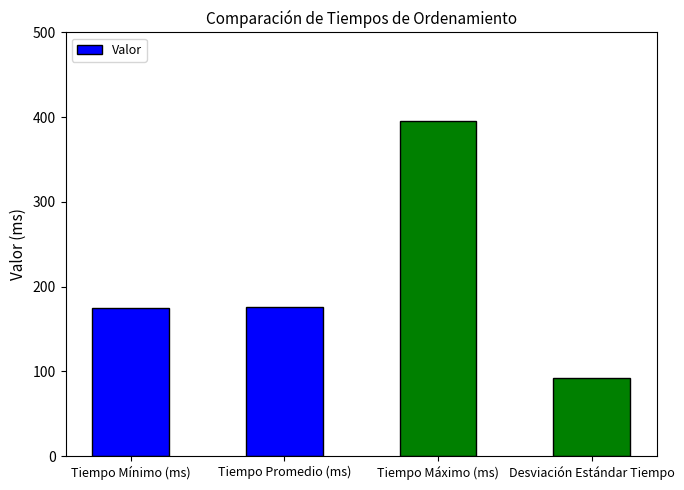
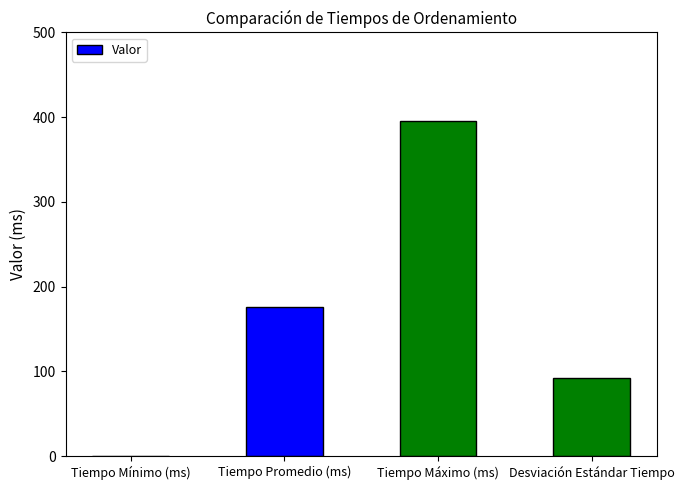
Tiempo Mínimo (ms): 180 -> 0
